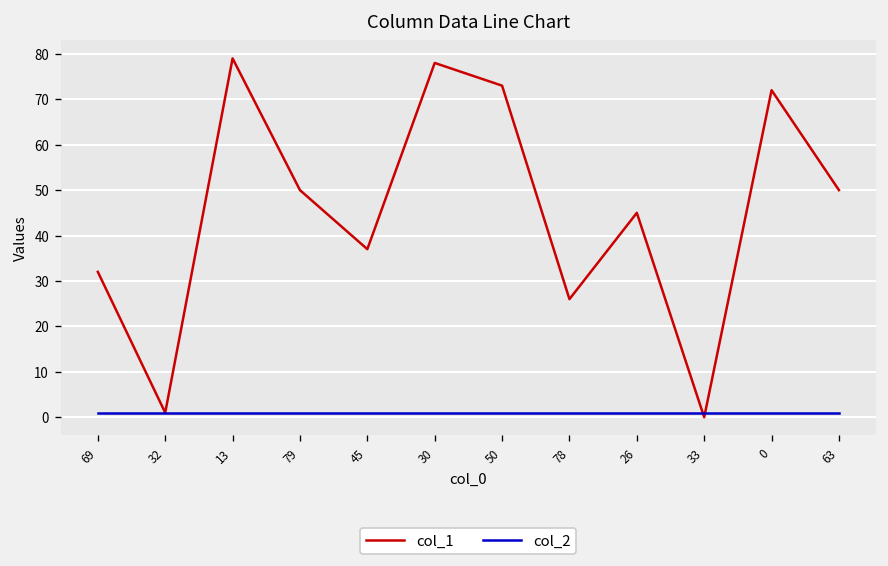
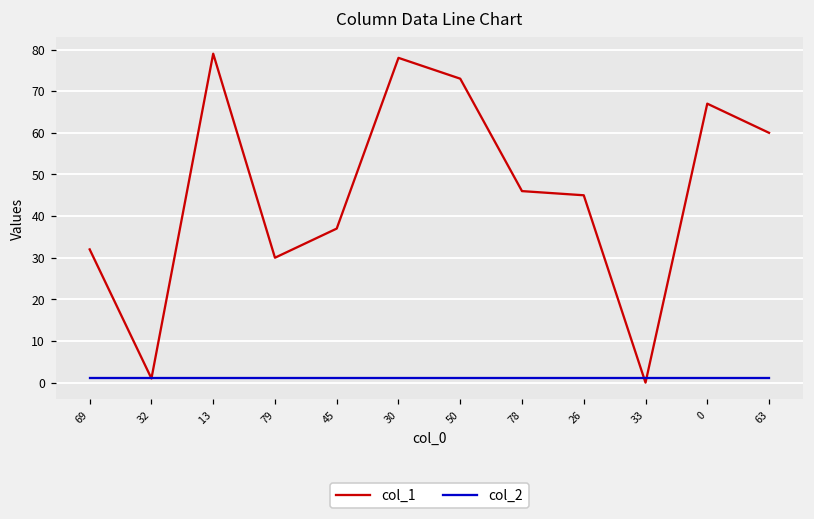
col_1, 79: 50 -> 30
col_1, 78: 26 -> 46
col_1, 0: 72 -> 67
col_1, 63: 50 -> 60
